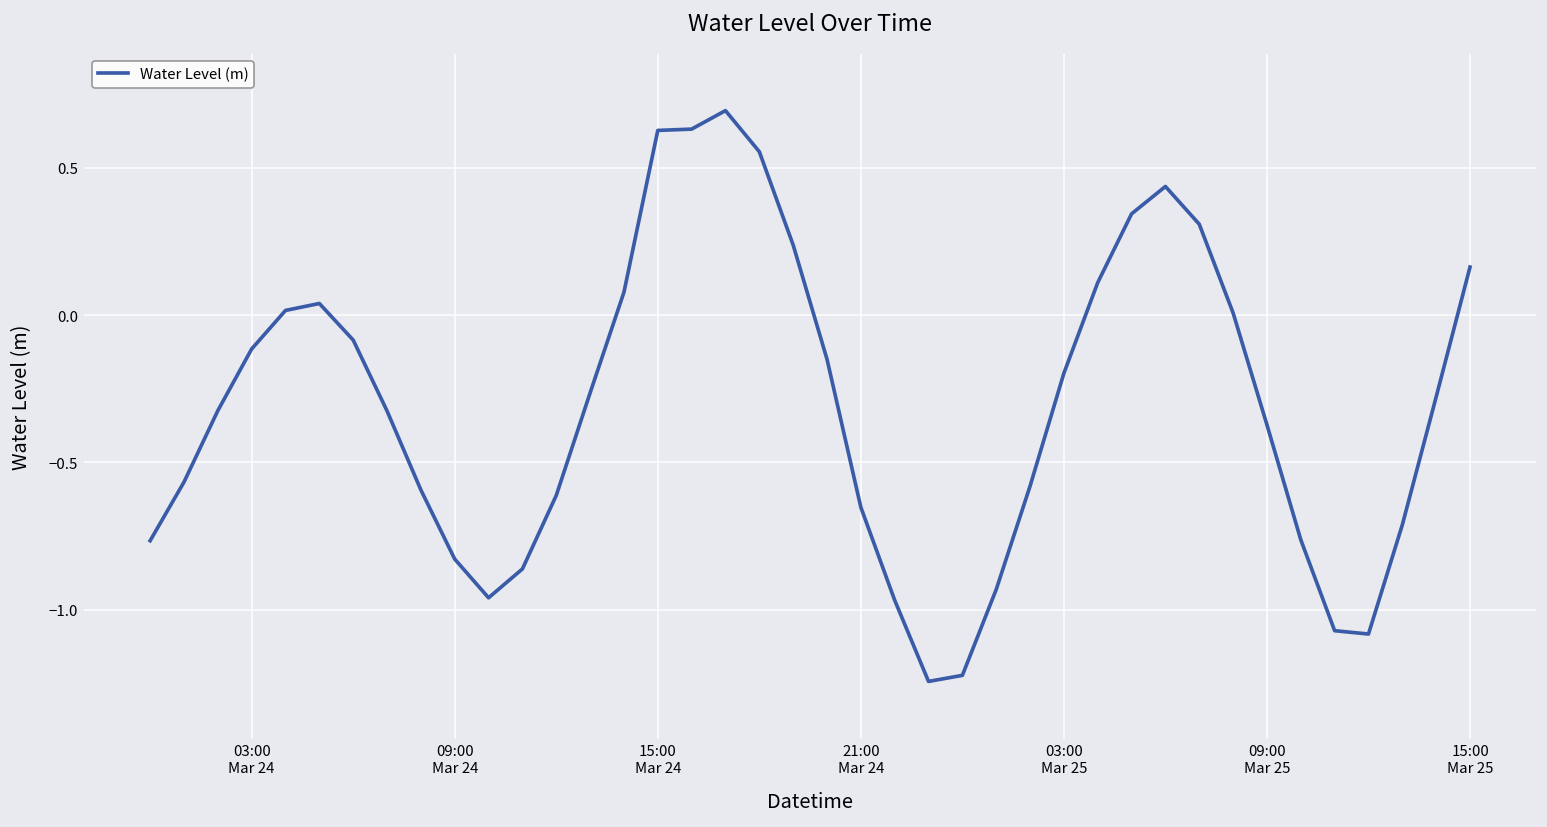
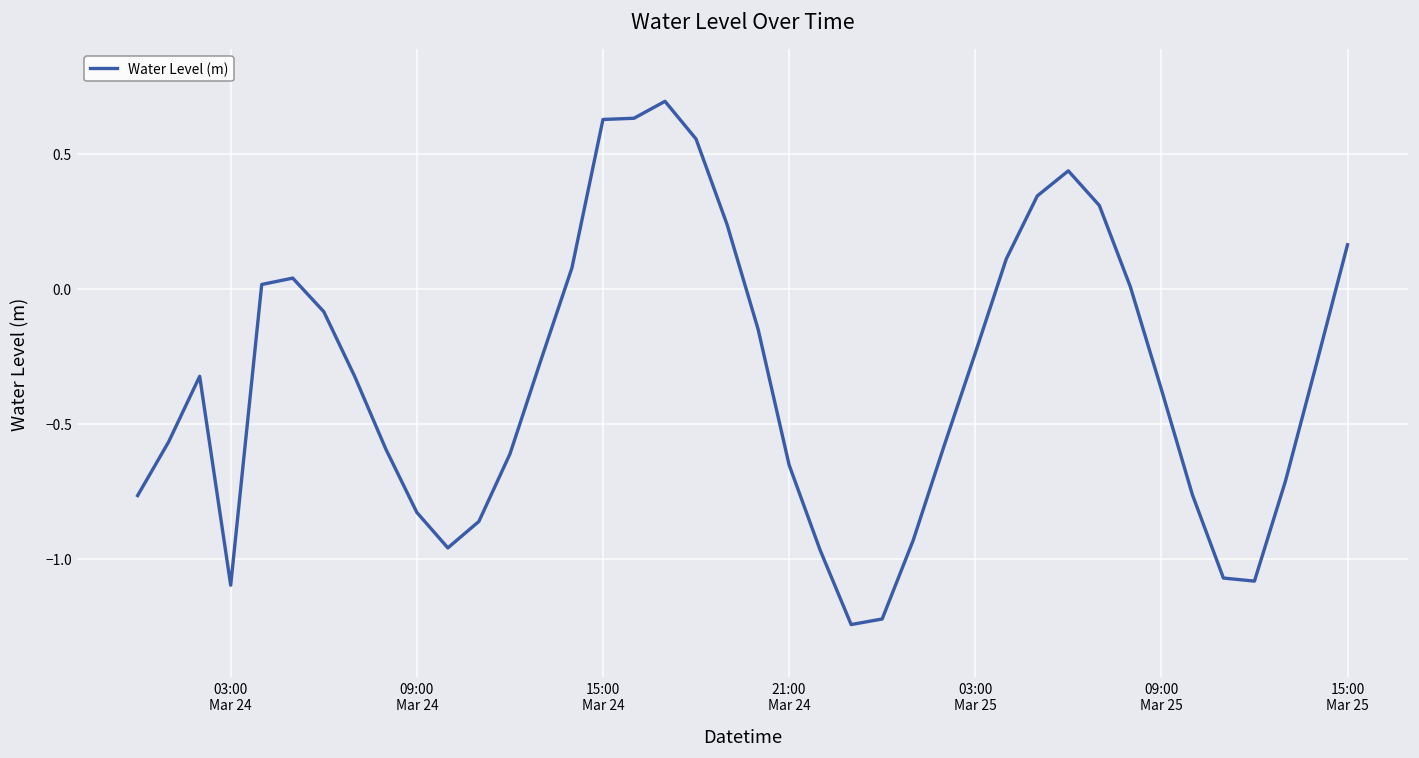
03:00 Mar 24: -0.11 -> -1.10
03:00 Mar 25: -0.20 -> -0.24
